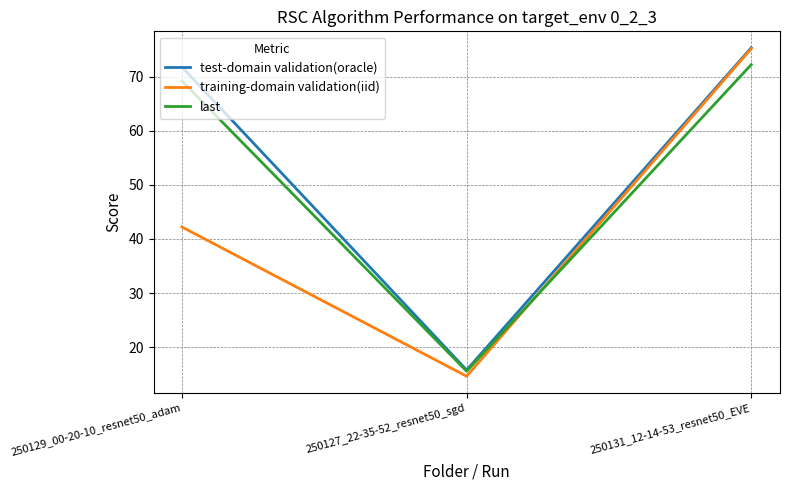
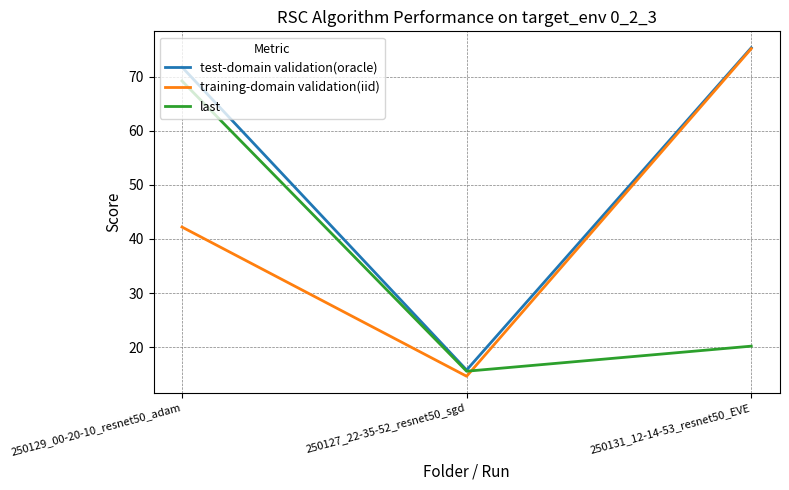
last, 250131_12-14-53_resnet50_EVE: 72 -> 20
